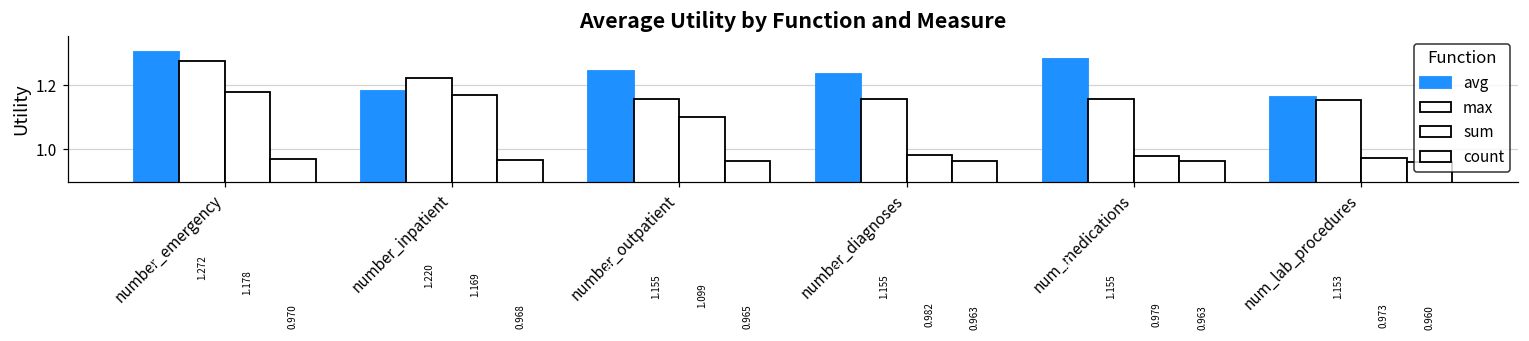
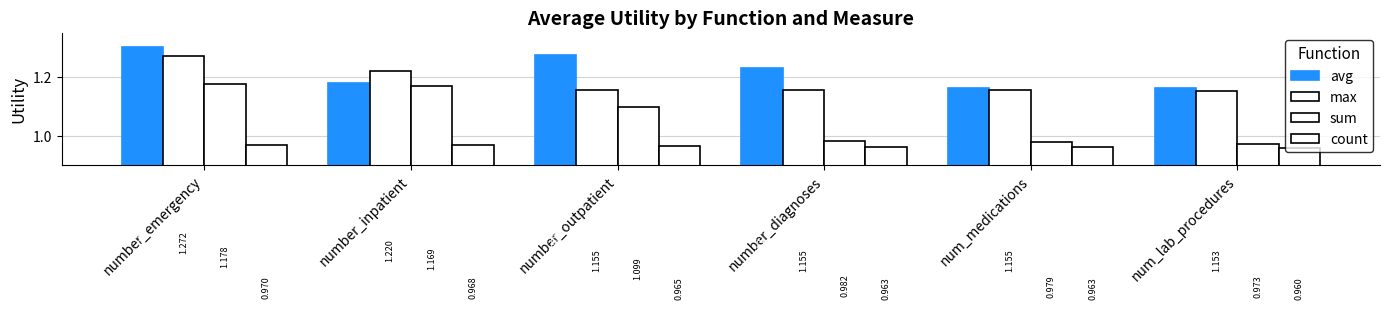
avg, number_outpatient: 1.24 -> 1.28
avg, num_medications: 1.28 -> 1.16
